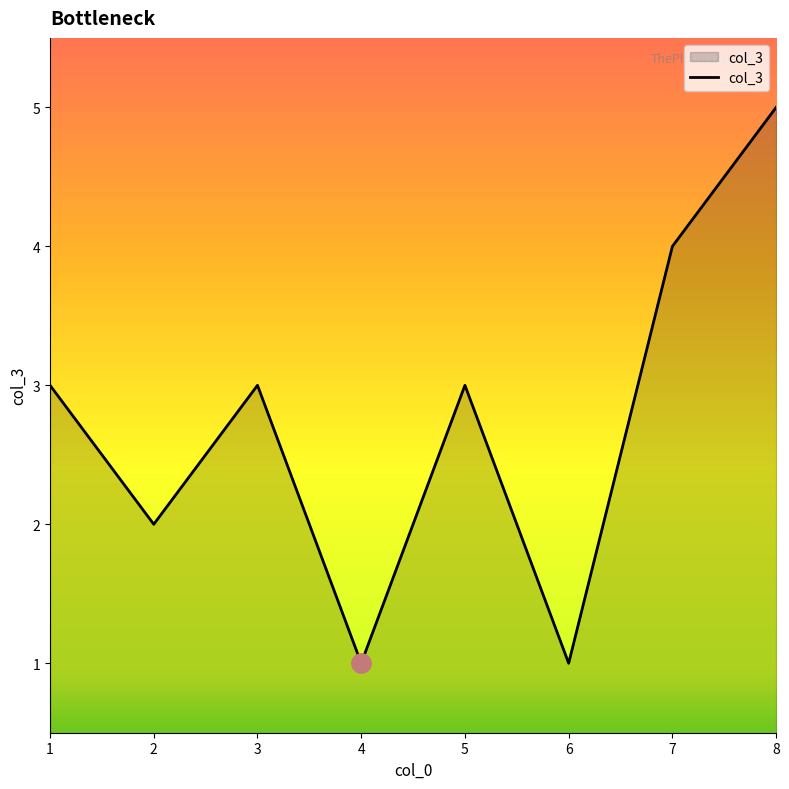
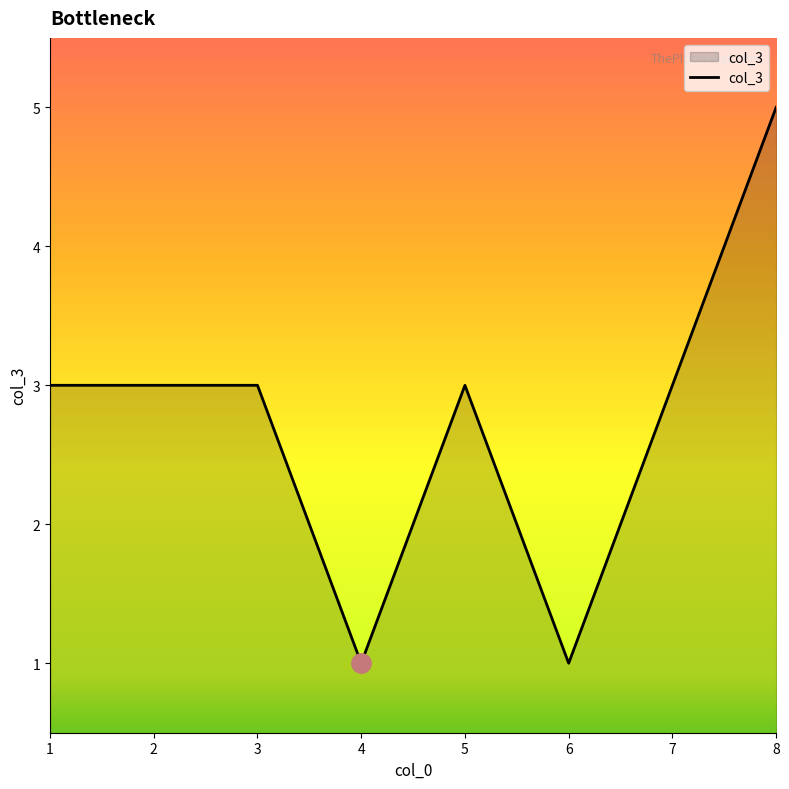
col_3, 2: 2 -> 3
col_3, 7: 4 -> 3
